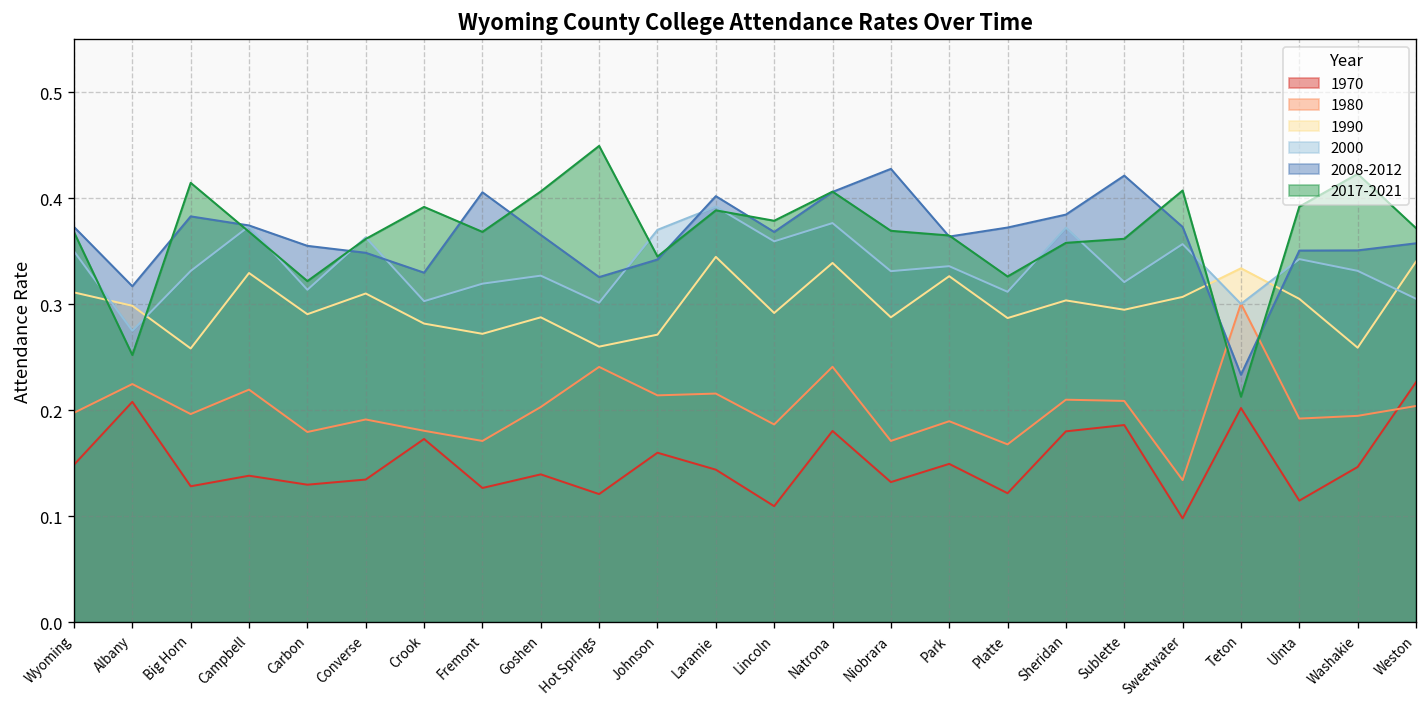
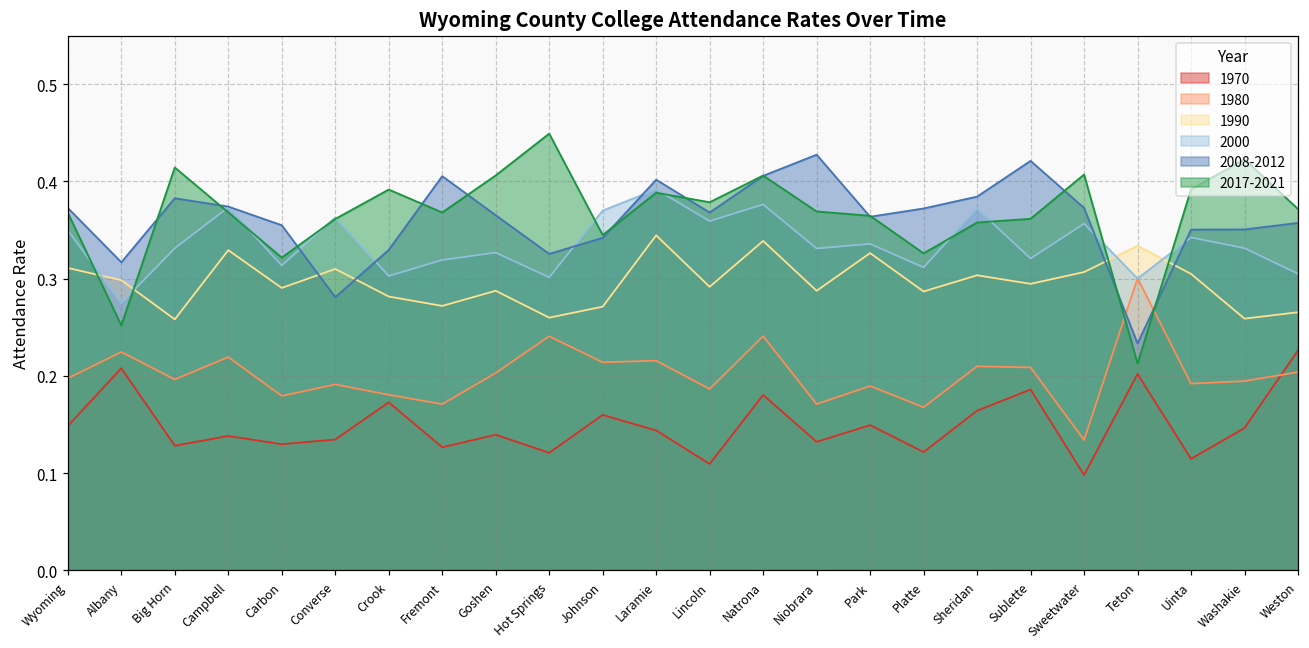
2008-2012, Converse: 0.35 -> 0.28
1970, Sheridan: 0.18 -> 0.16
1990, Weston: 0.34 -> 0.27
